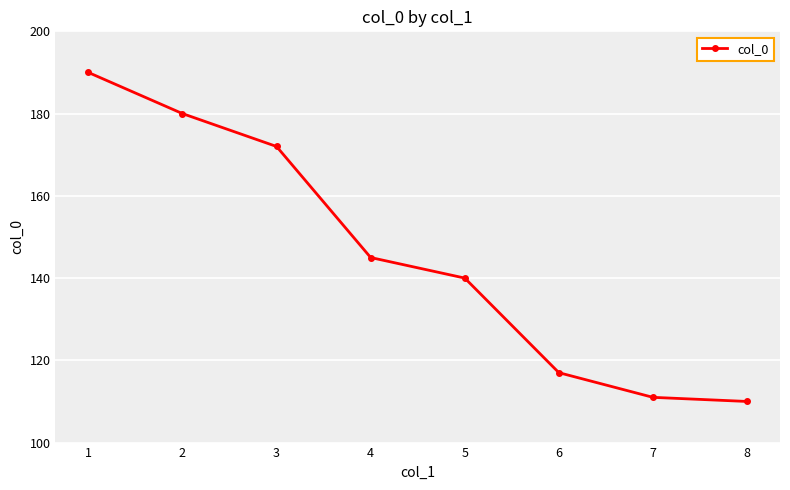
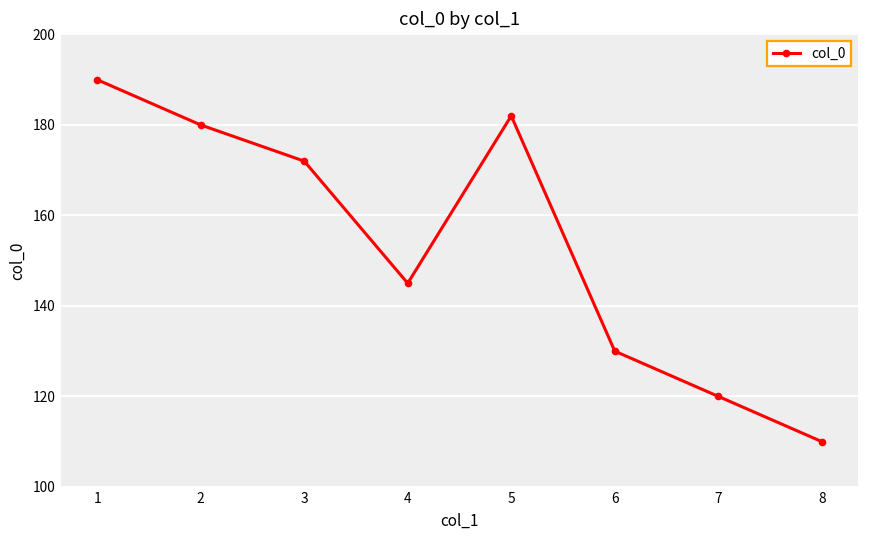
5: 140 -> 182
6: 117 -> 130
7: 111 -> 120
